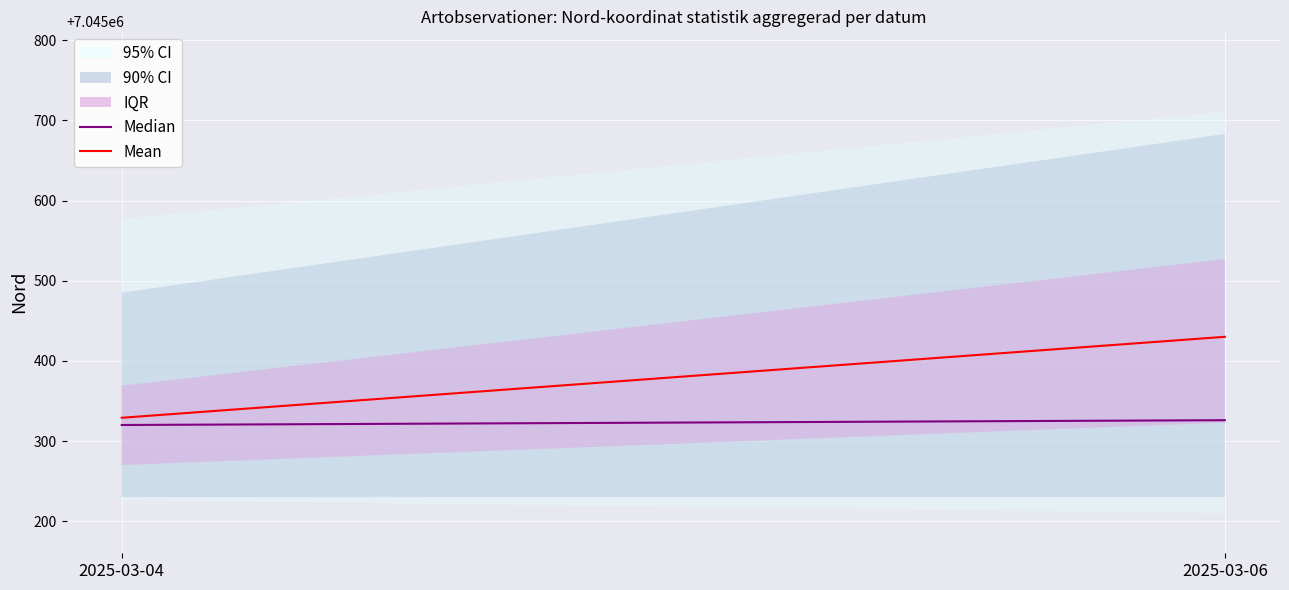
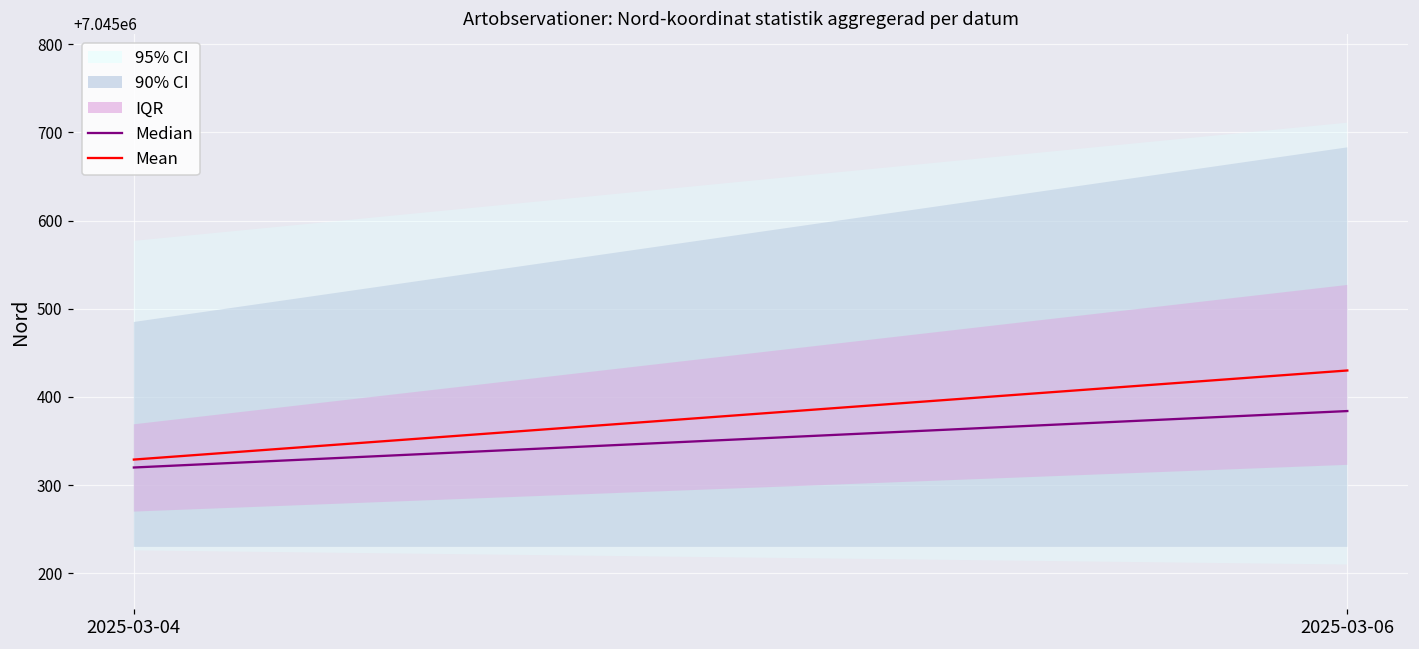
Median, 2025-03-06: 7045330 -> 7045380
